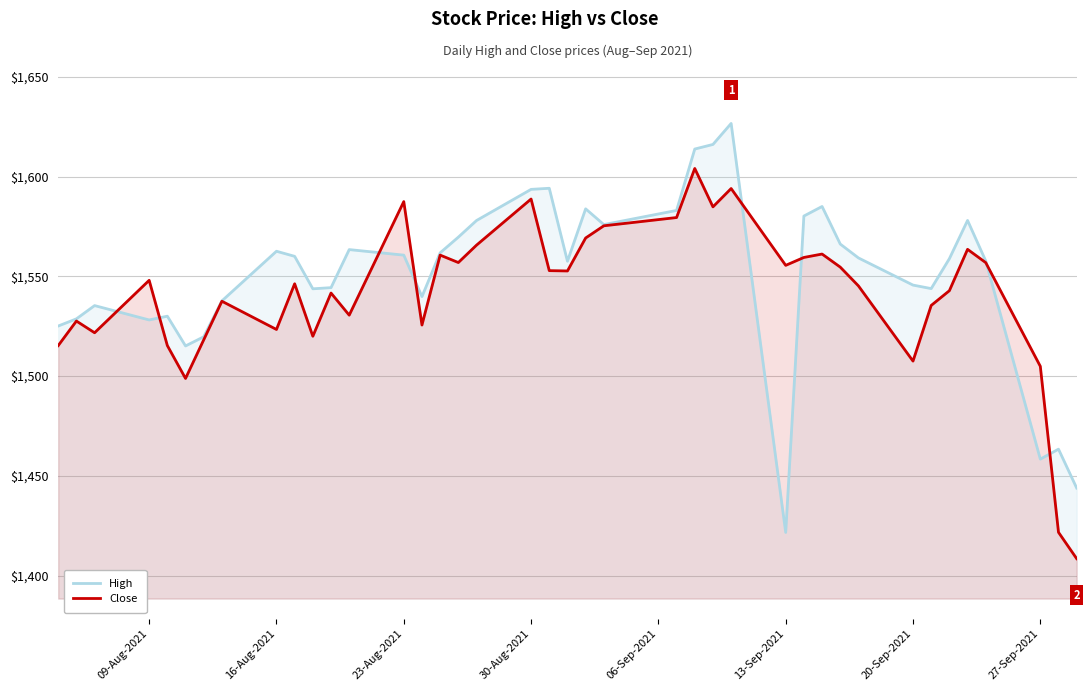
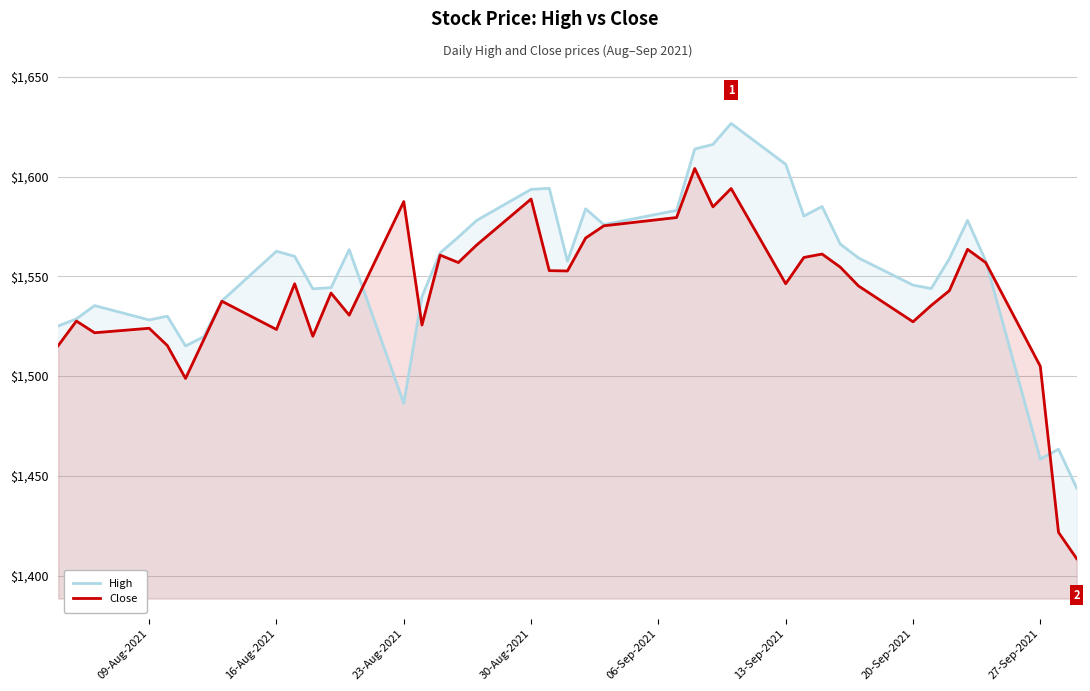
Close, 09-Aug-2021: $1,548 -> $1,524
High, 23-Aug-2021: $1,561 -> $1,486
High, 13-Sep-2021: $1,422 -> $1,606
Close, 13-Sep-2021: $1,555 -> $1,546
Close, 20-Sep-2021: $1,507 -> $1,527
